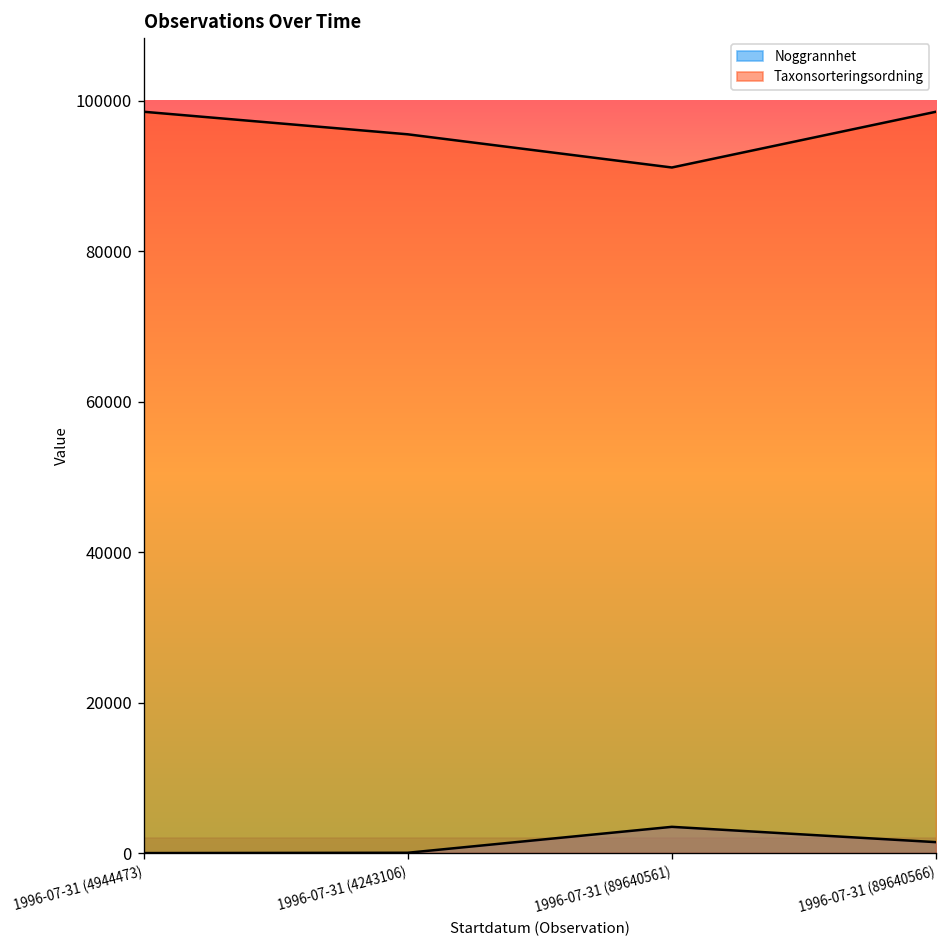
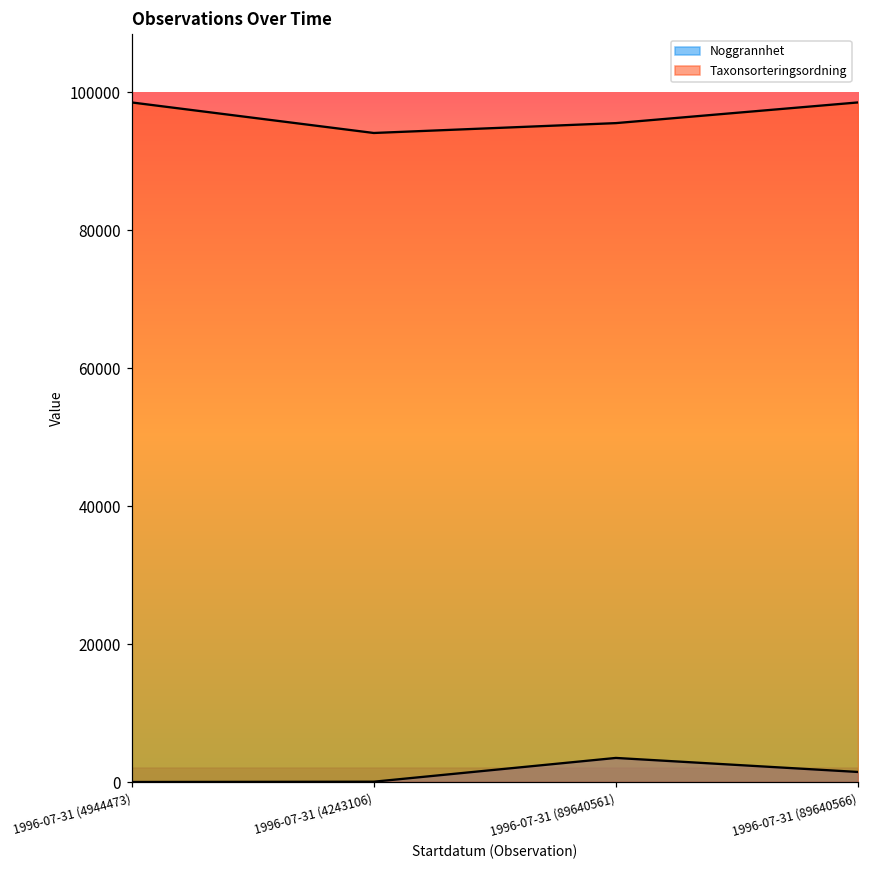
Taxonsorteringsordning, 1996-07-31 (4243106): 96000 -> 94000
Taxonsorteringsordning, 1996-07-31 (89640561): 91000 -> 96000
